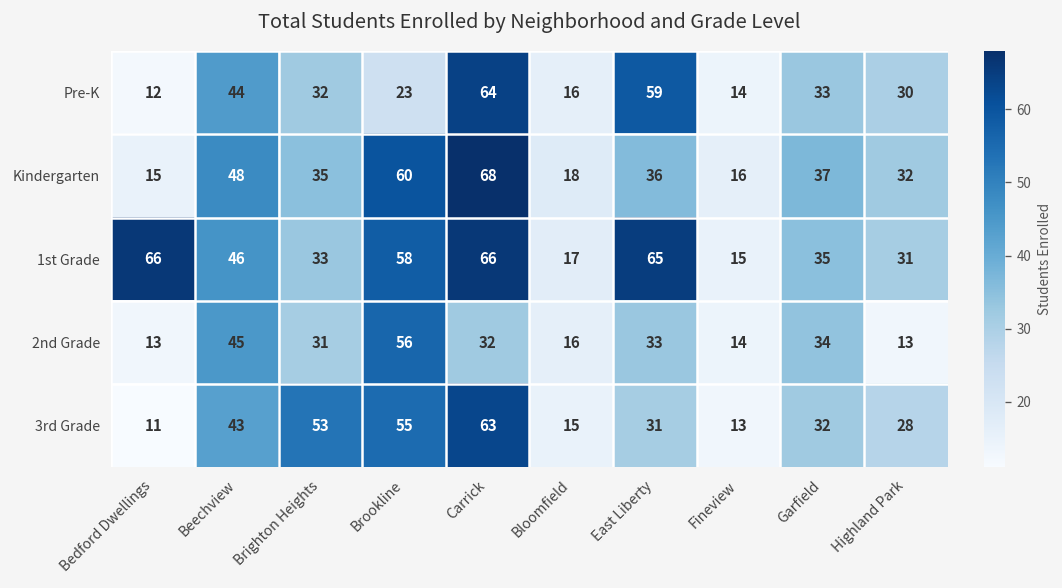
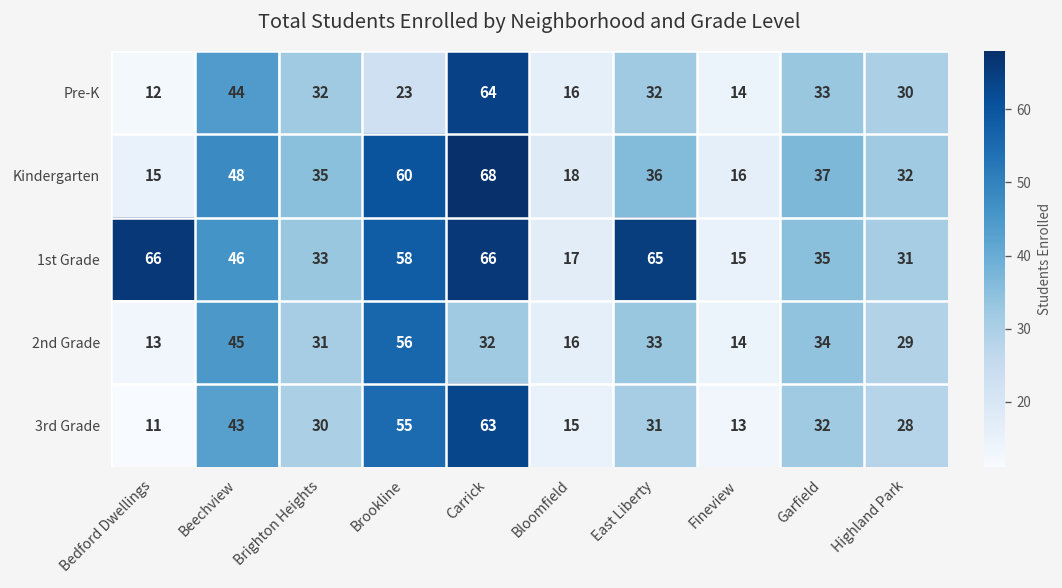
Pre-K, East Liberty: 59 -> 32
2nd Grade, Highland Park: 13 -> 29
3rd Grade, Brighton Heights: 53 -> 30
